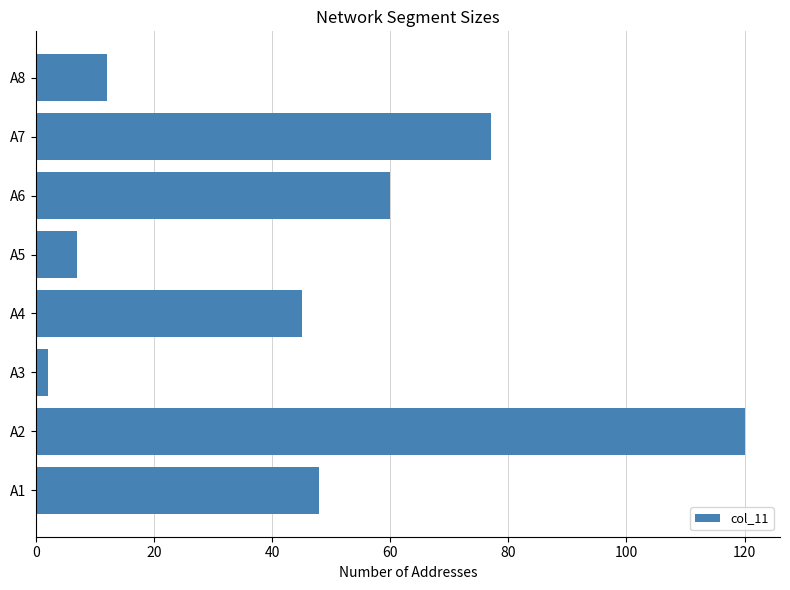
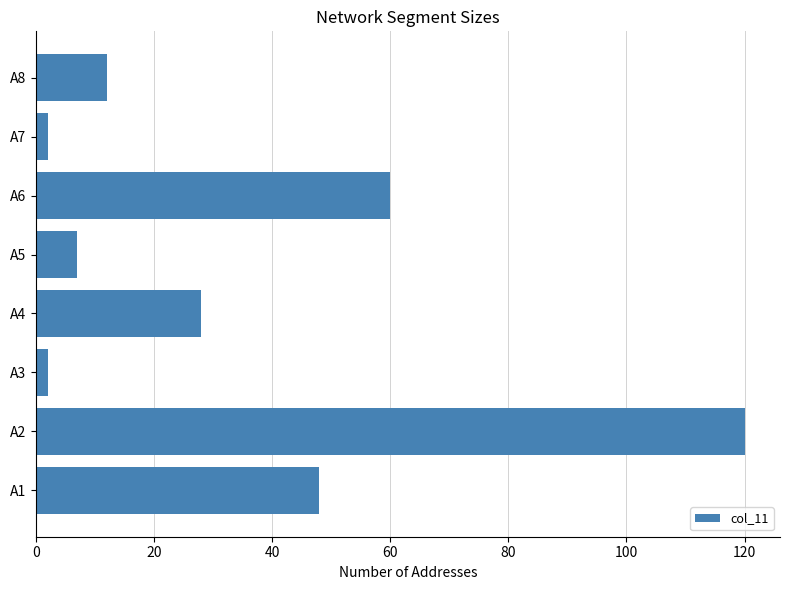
A7: 77 -> 2
A4: 45 -> 28
